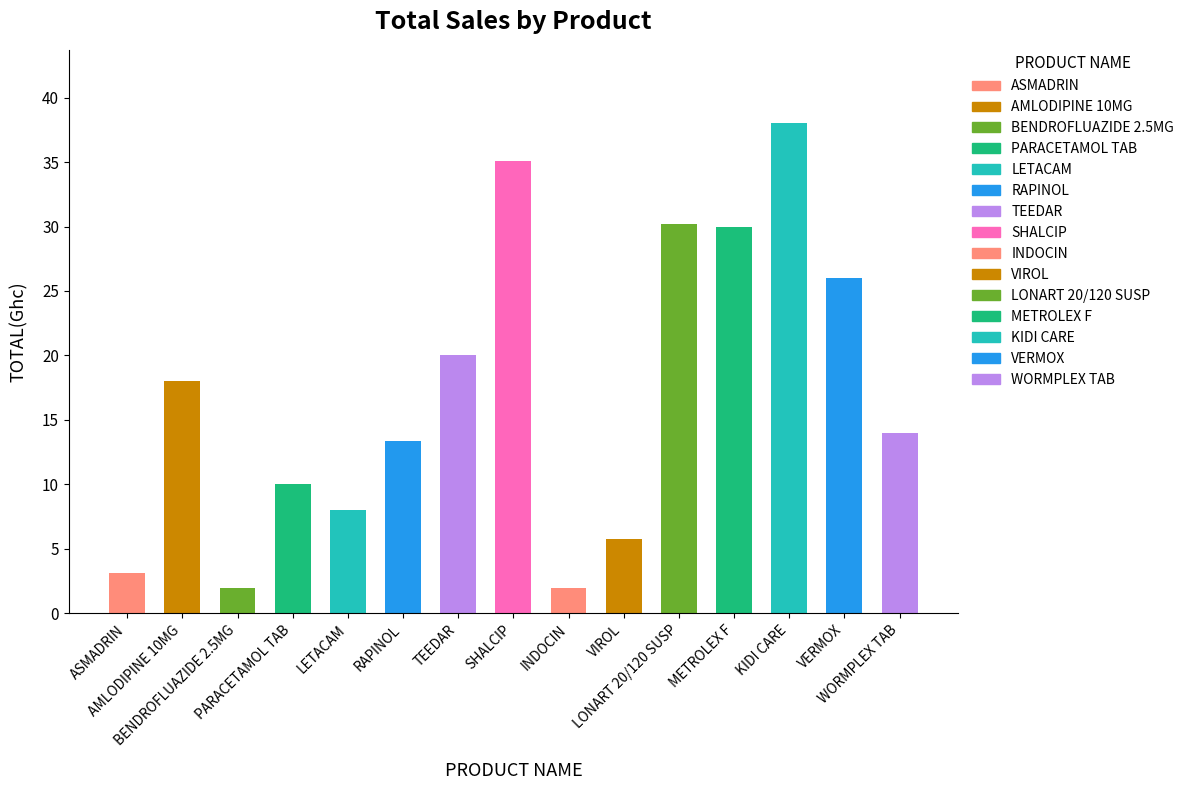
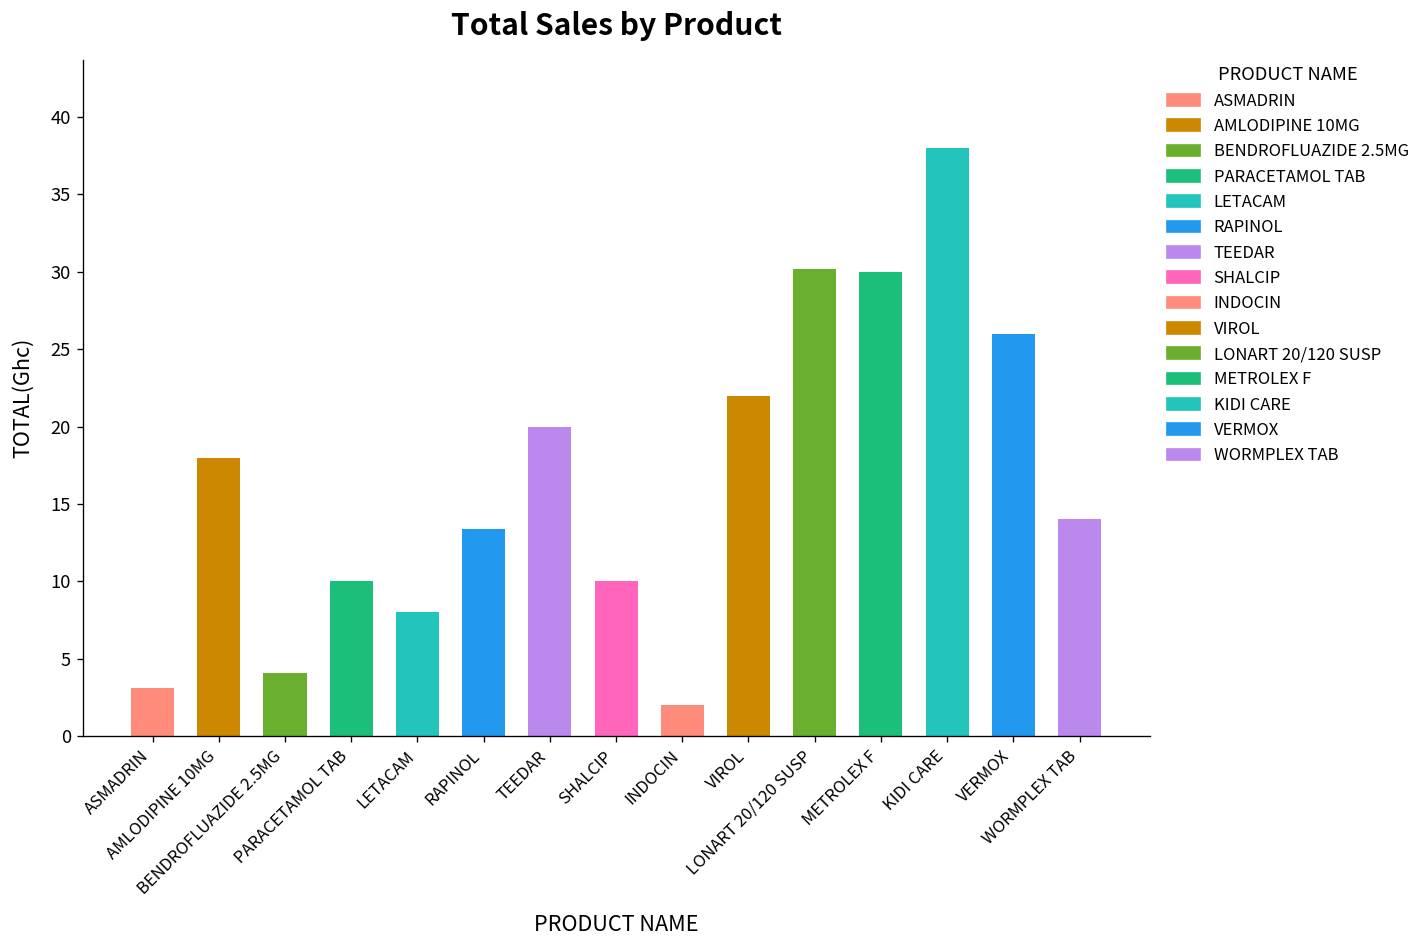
BENDROFLUAZIDE 2.5MG: 2.0 -> 4.1
SHALCIP: 35.1 -> 10.0
VIROL: 5.8 -> 22.0
